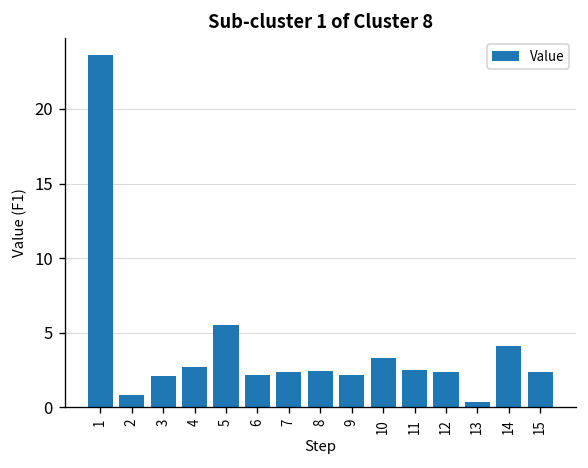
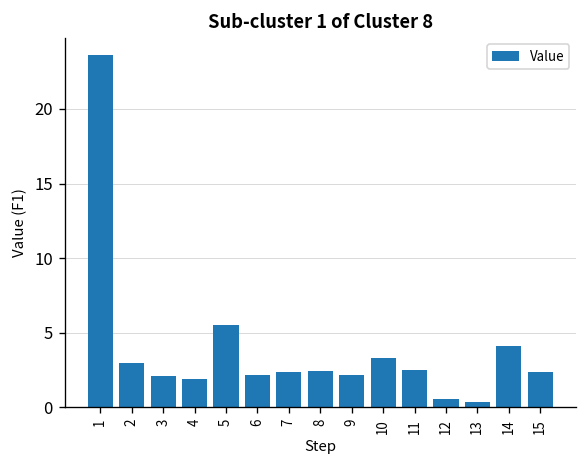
2: 0.8 -> 3.0
4: 2.7 -> 1.9
12: 2.4 -> 0.5
